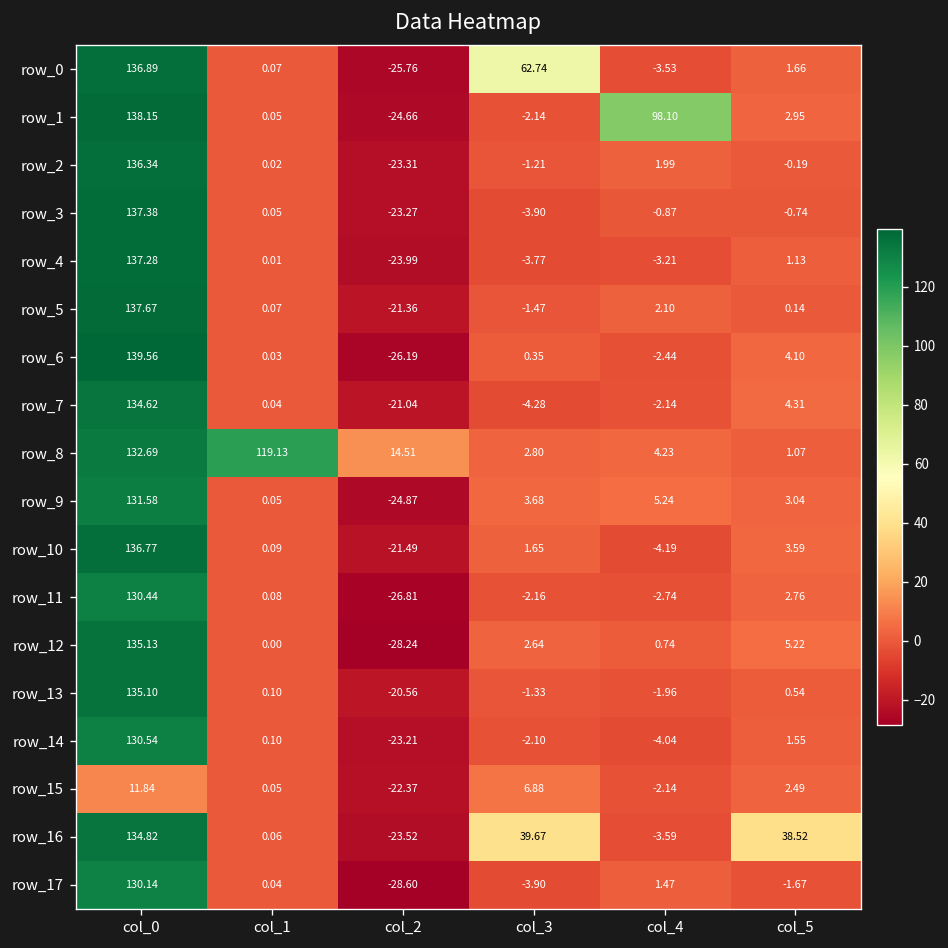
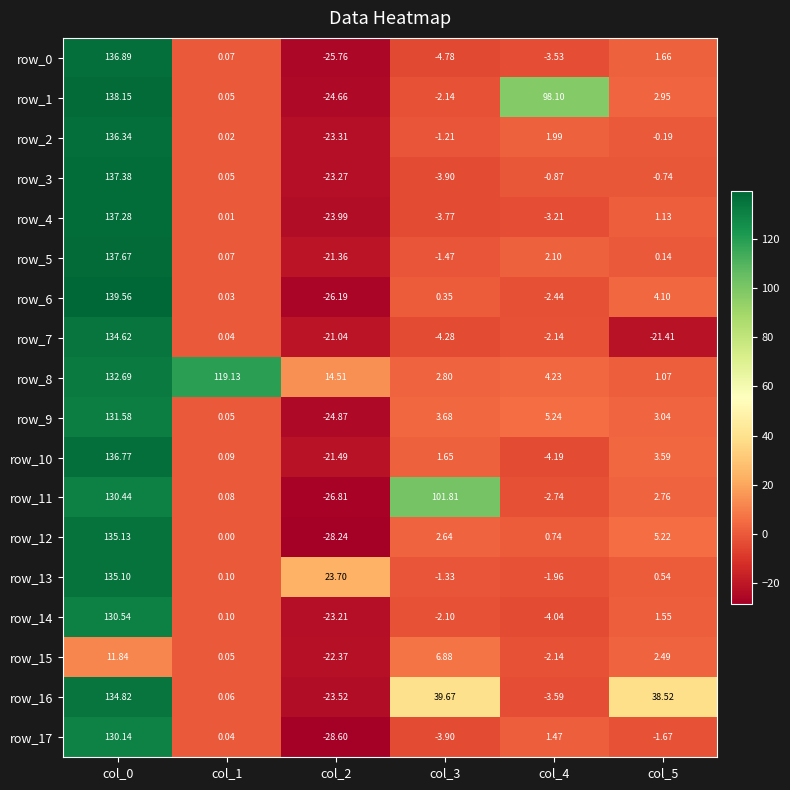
row_0, col_3: 62.74 -> -4.78
row_7, col_5: 4.31 -> -21.41
row_11, col_3: -2.16 -> 101.81
row_13, col_2: -20.56 -> 23.70
